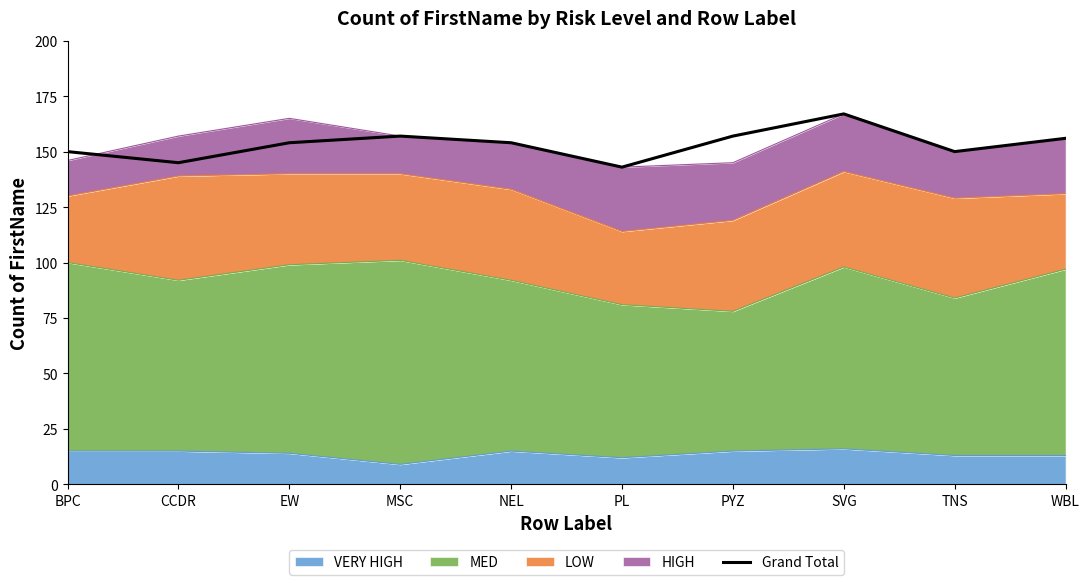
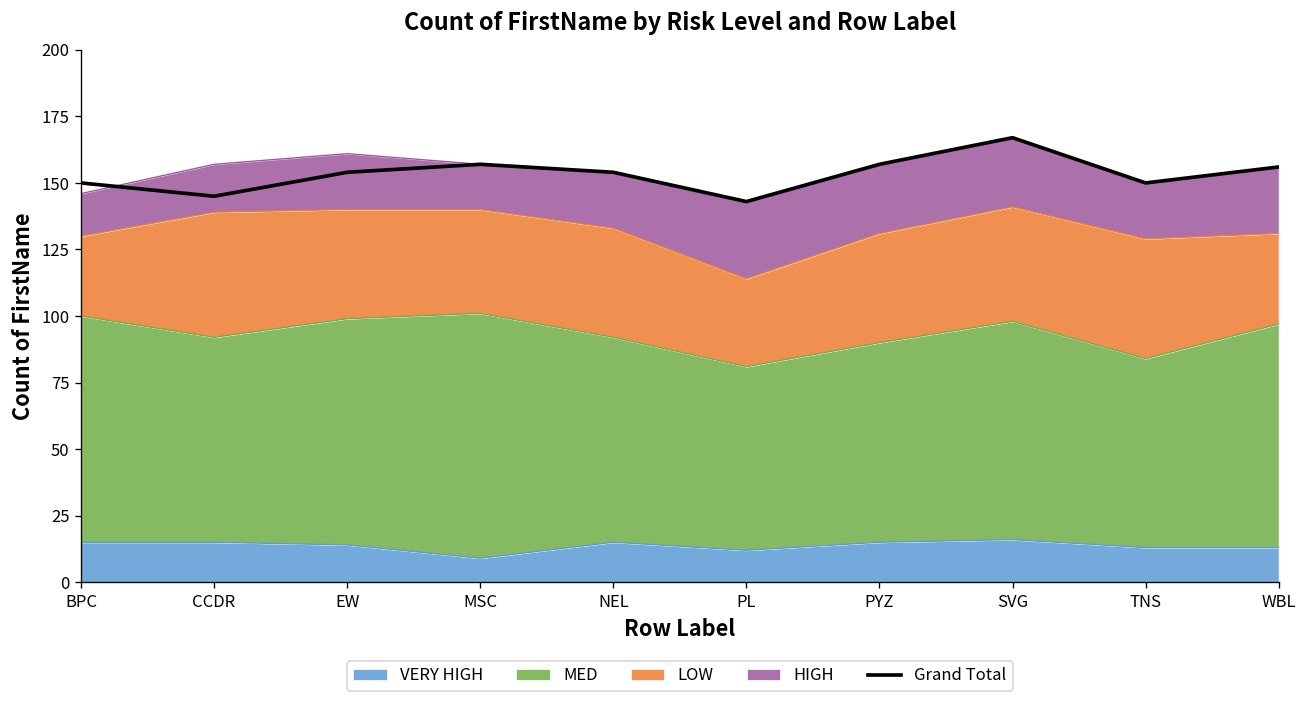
HIGH, EW: 25 -> 21
MED, PYZ: 63 -> 75
